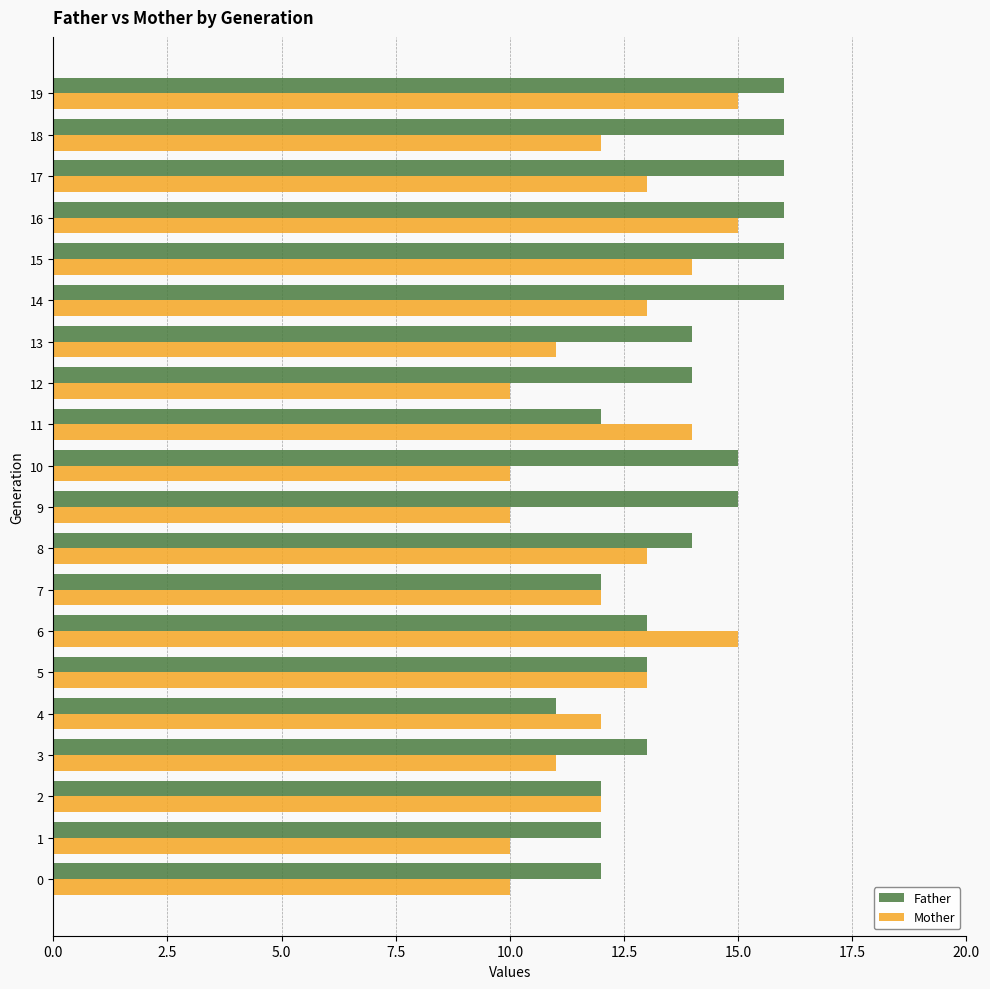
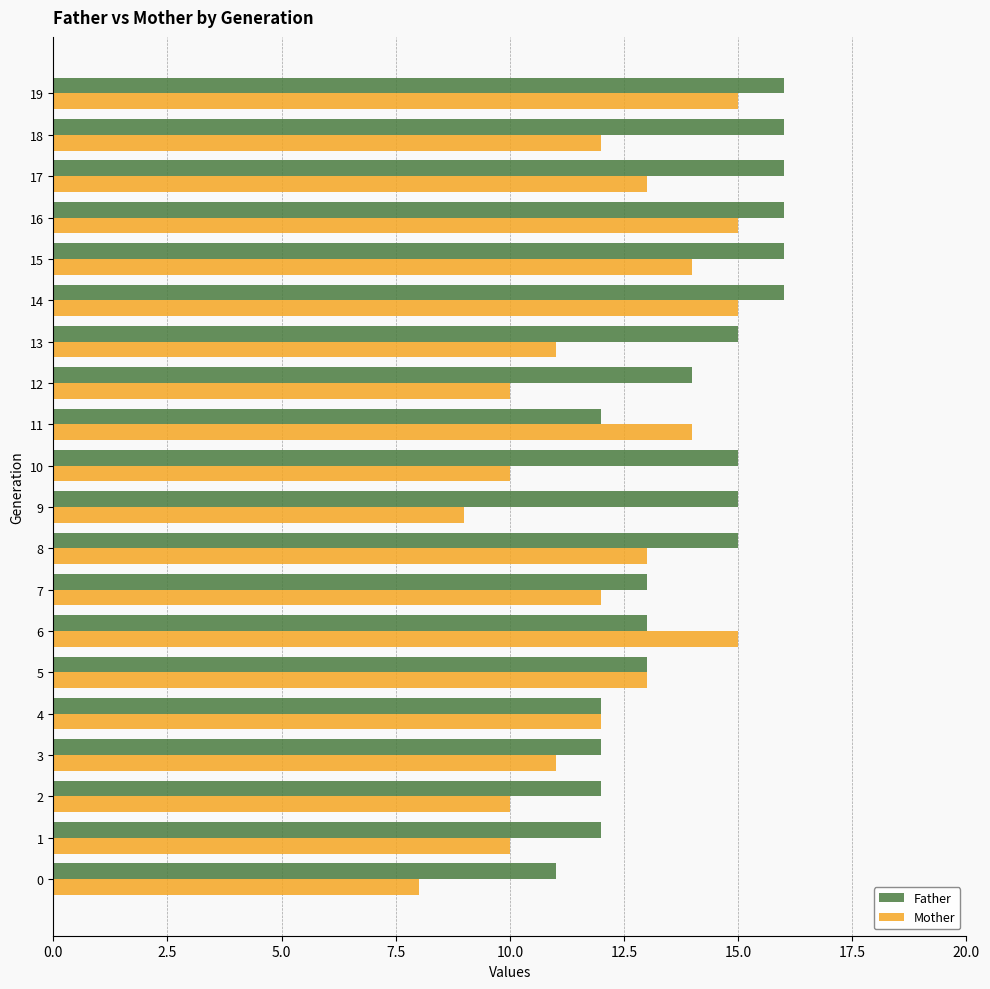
Mother, 14: 13 -> 15
Father, 13: 14 -> 15
Mother, 9: 10 -> 9
Father, 8: 14 -> 15
Father, 7: 12 -> 13
Father, 4: 11 -> 12
Father, 3: 13 -> 12
Mother, 2: 12 -> 10
Father, 0: 12 -> 11
Mother, 0: 10 -> 8
